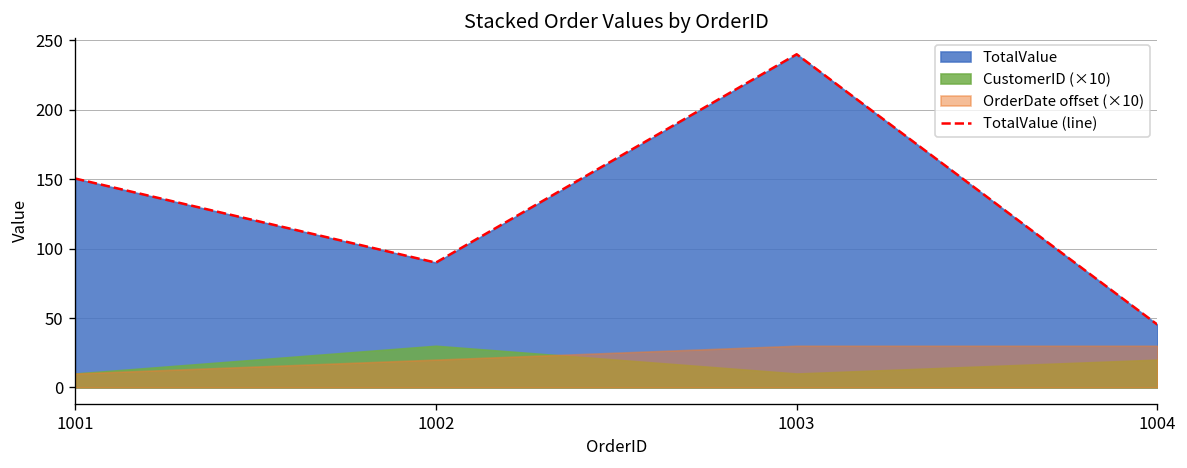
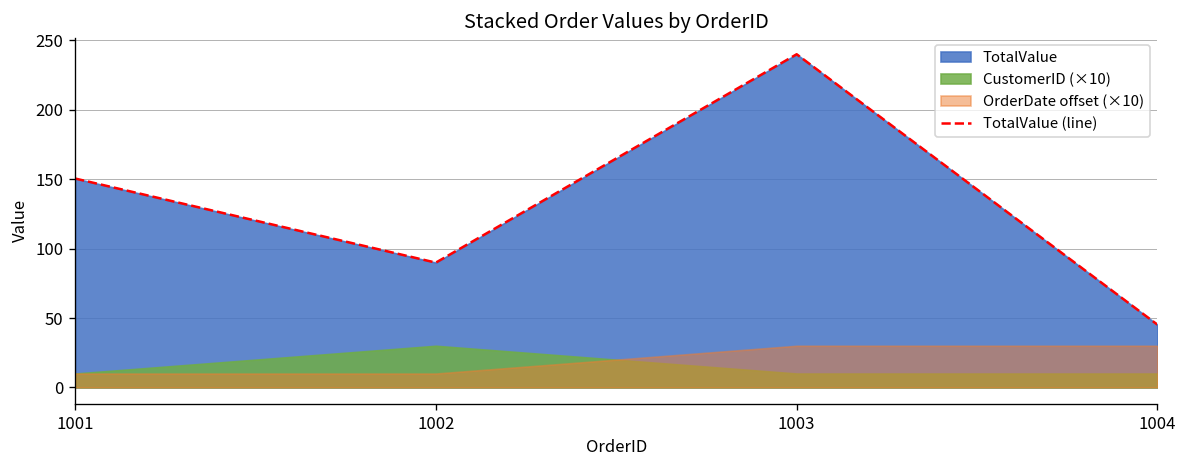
OrderDate offset (×10), 1002: 20 -> 10
CustomerID (×10), 1004: 20 -> 10
